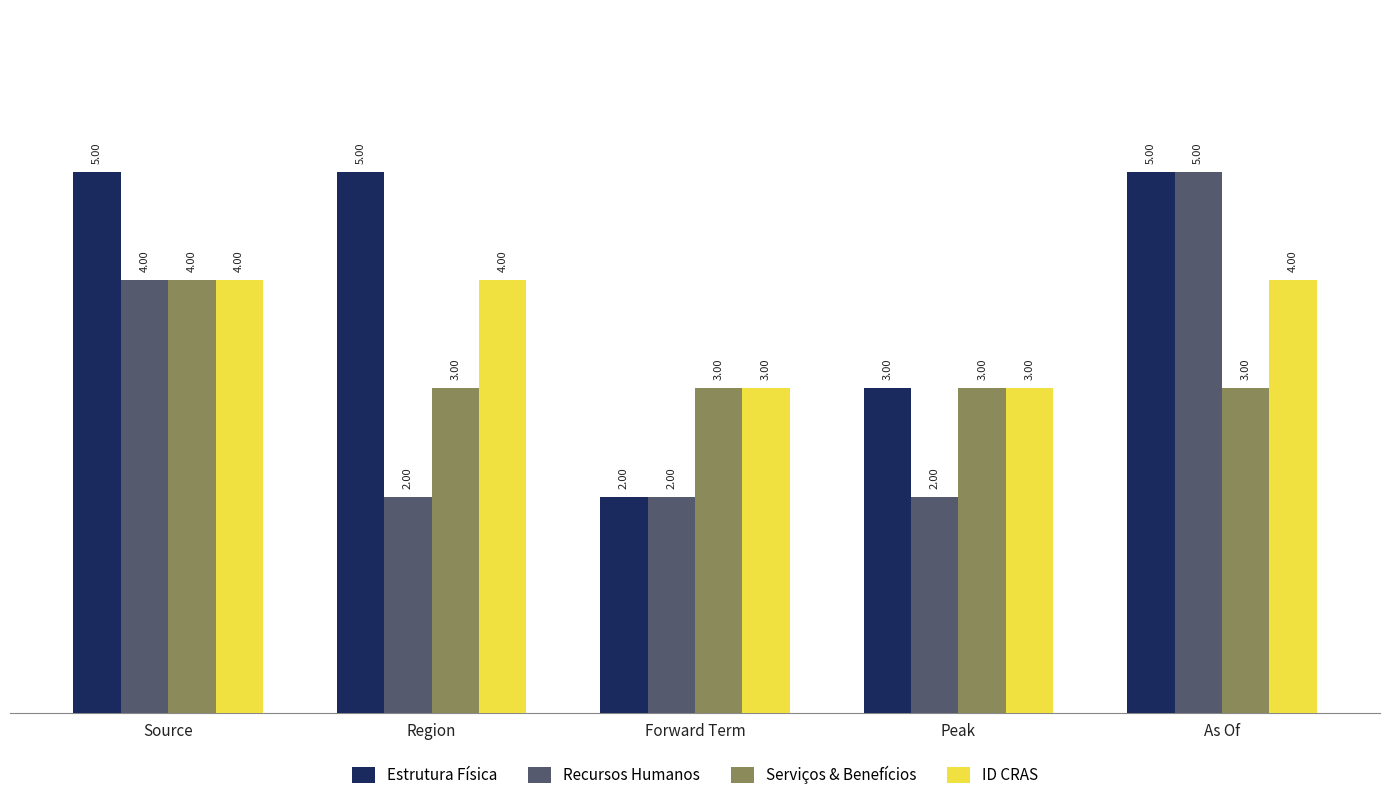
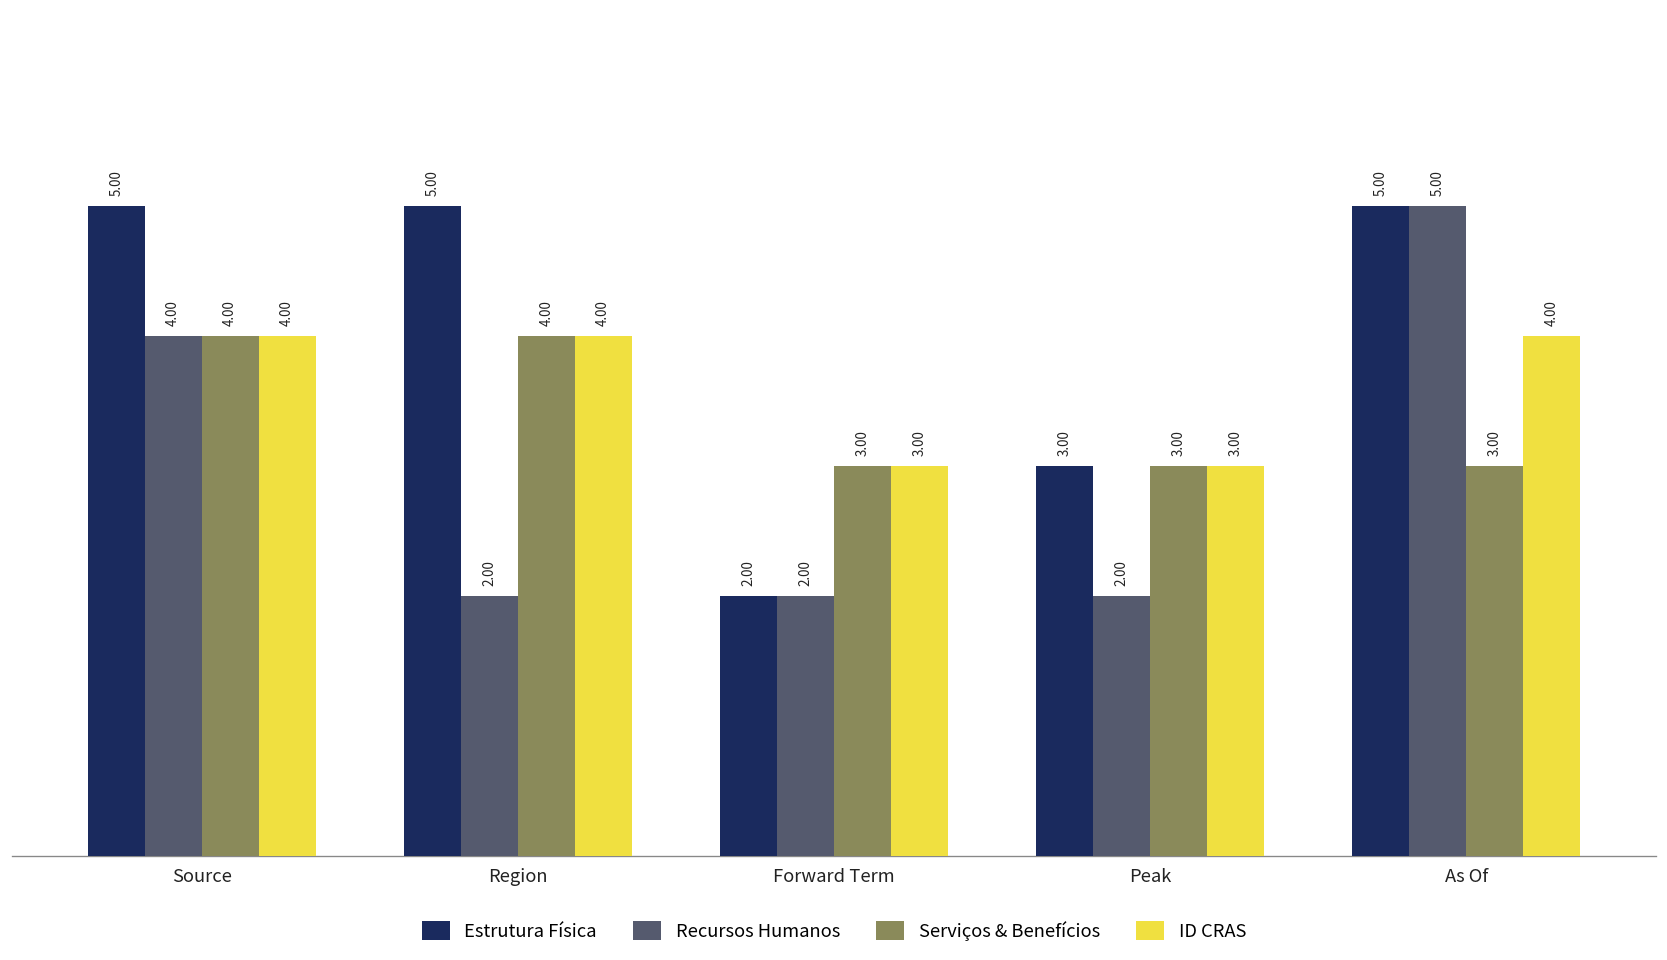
Serviços & Benefícios, Region: 3.00 -> 4.00
